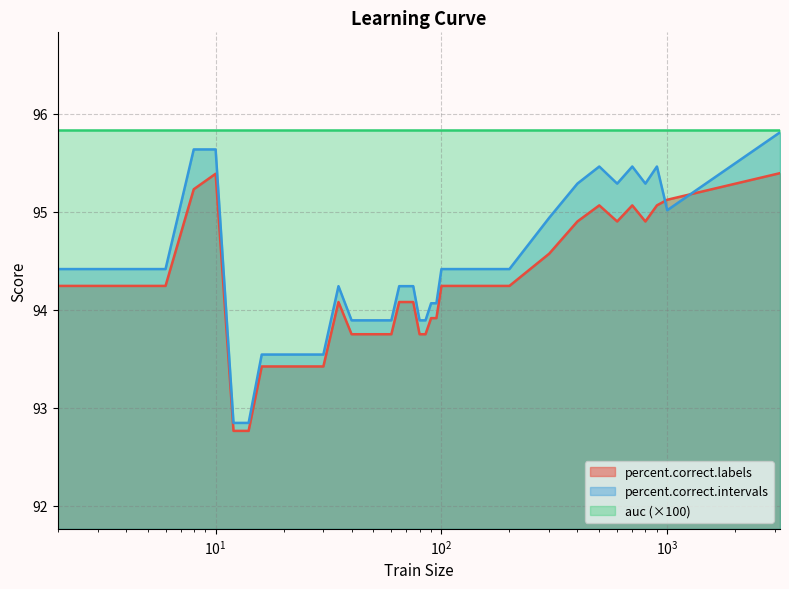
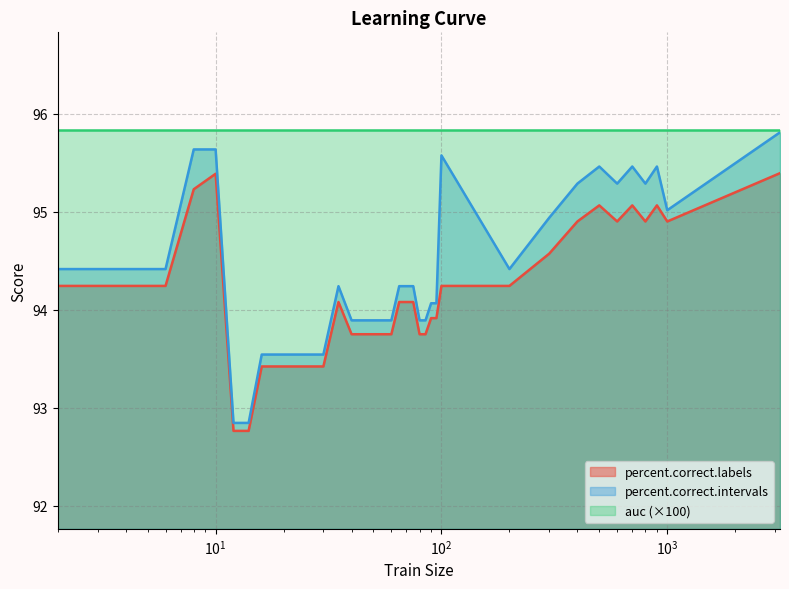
percent.correct.intervals, 10^2: 94.4 -> 95.6
percent.correct.labels, 10^3: 95.1 -> 94.9
